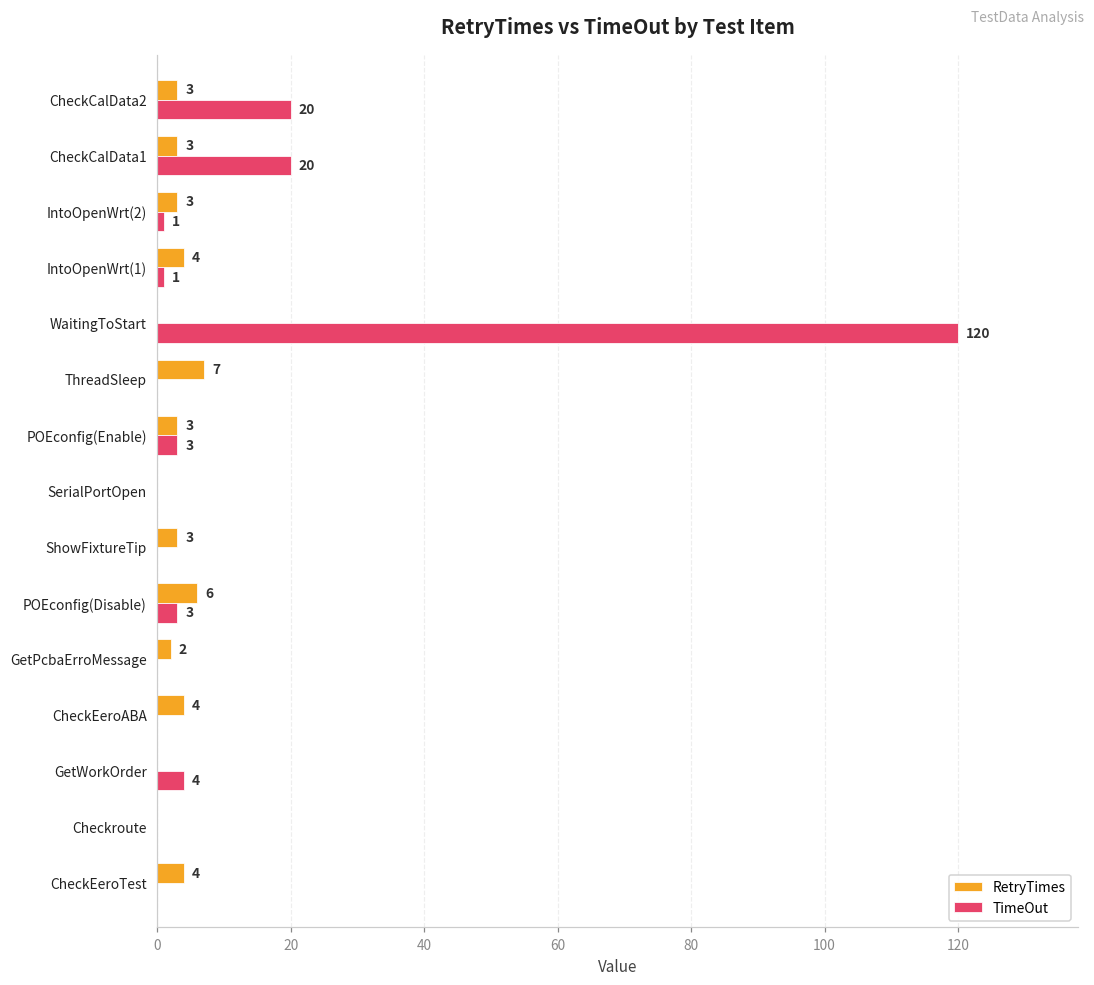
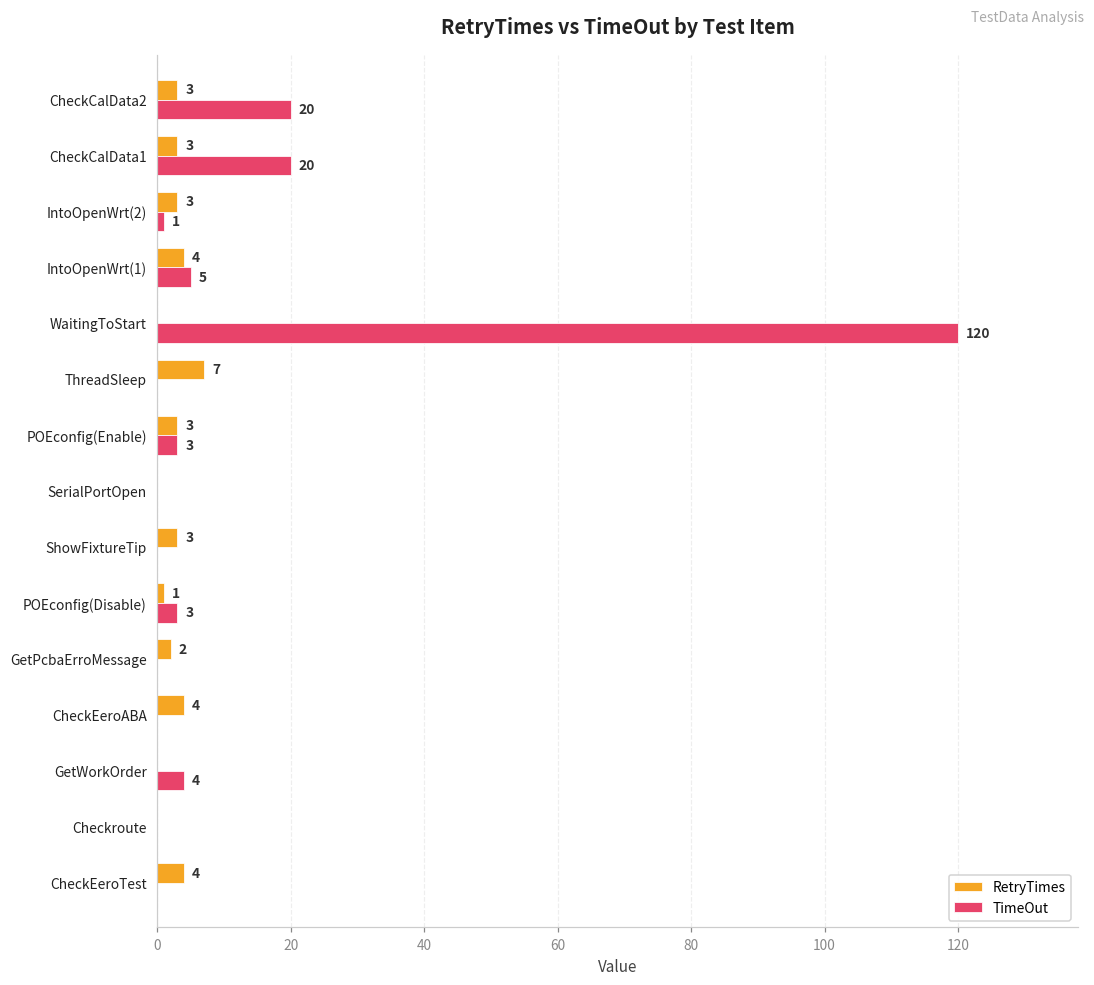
TimeOut, IntoOpenWrt(1): 1 -> 5
RetryTimes, POEconfig(Disable): 6 -> 1
